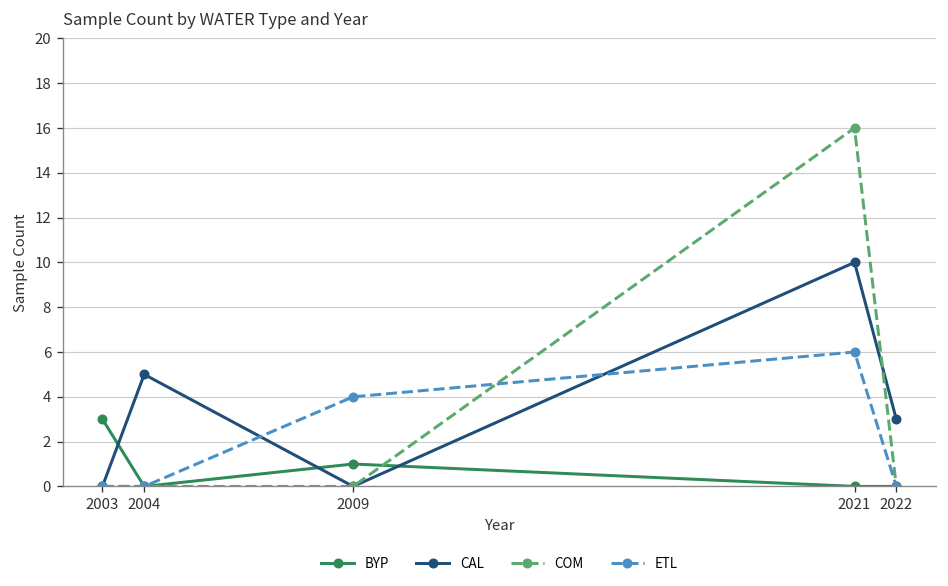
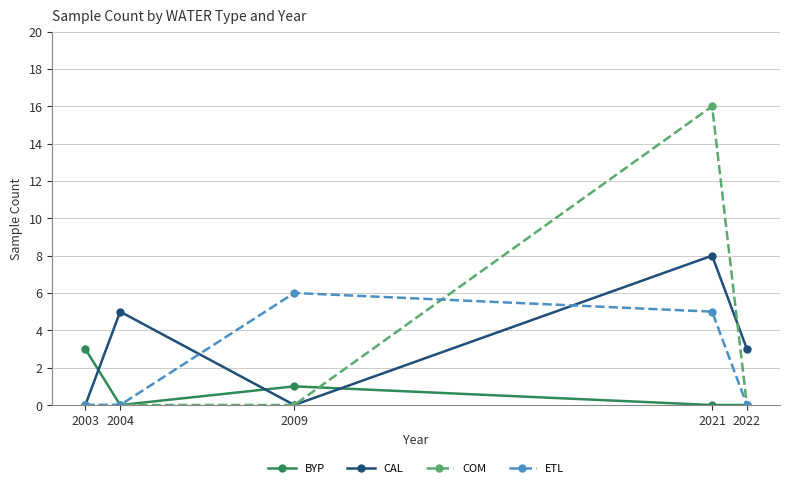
ETL, 2009: 4 -> 6
CAL, 2021: 10 -> 8
ETL, 2021: 6 -> 5
